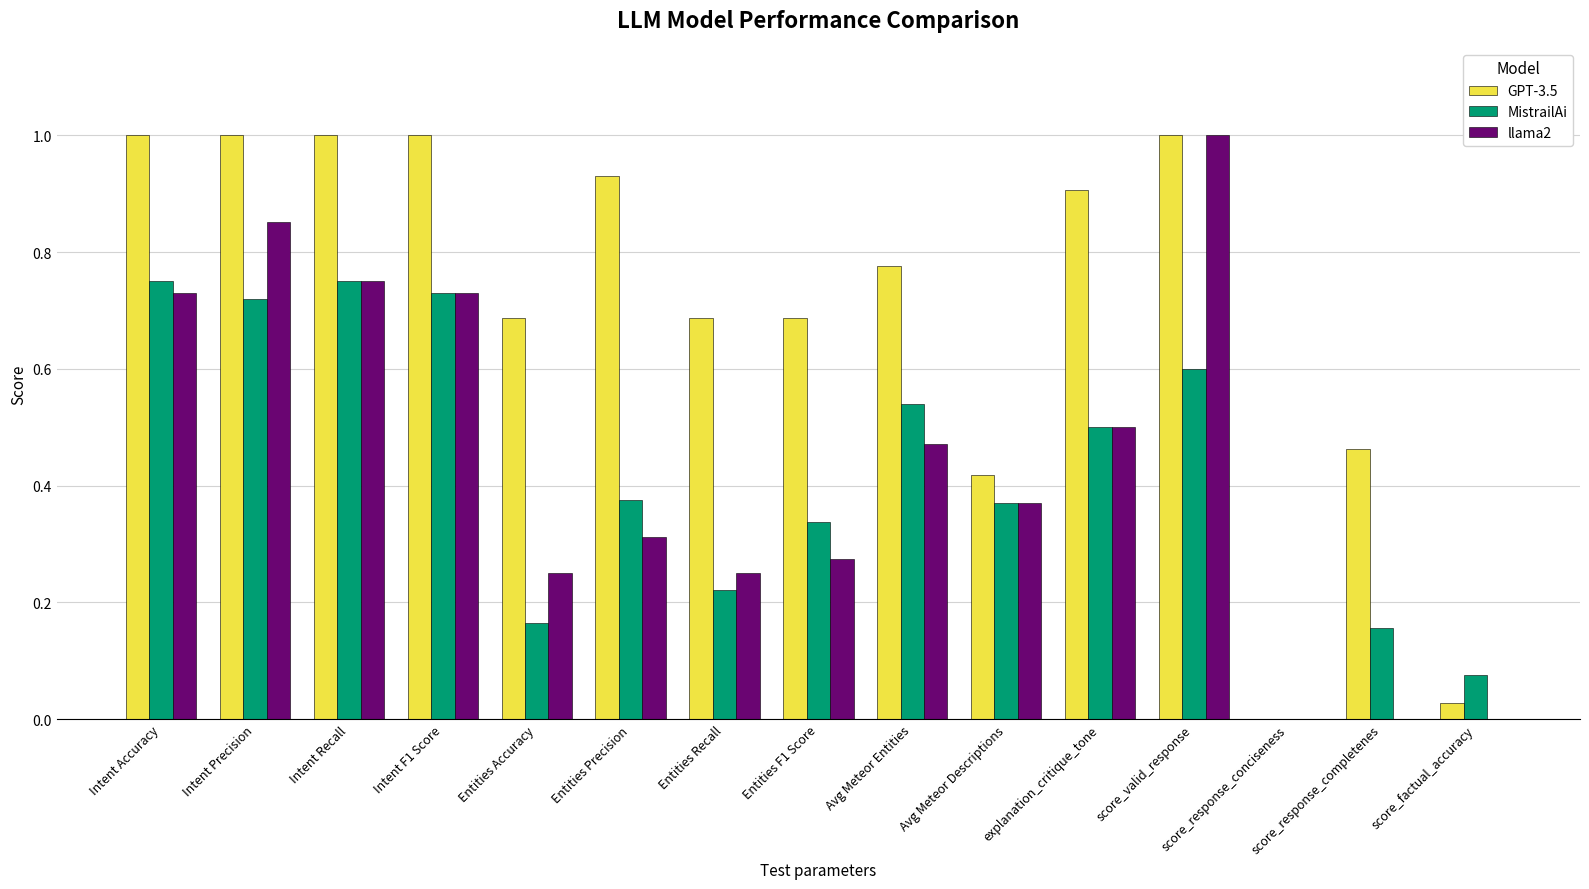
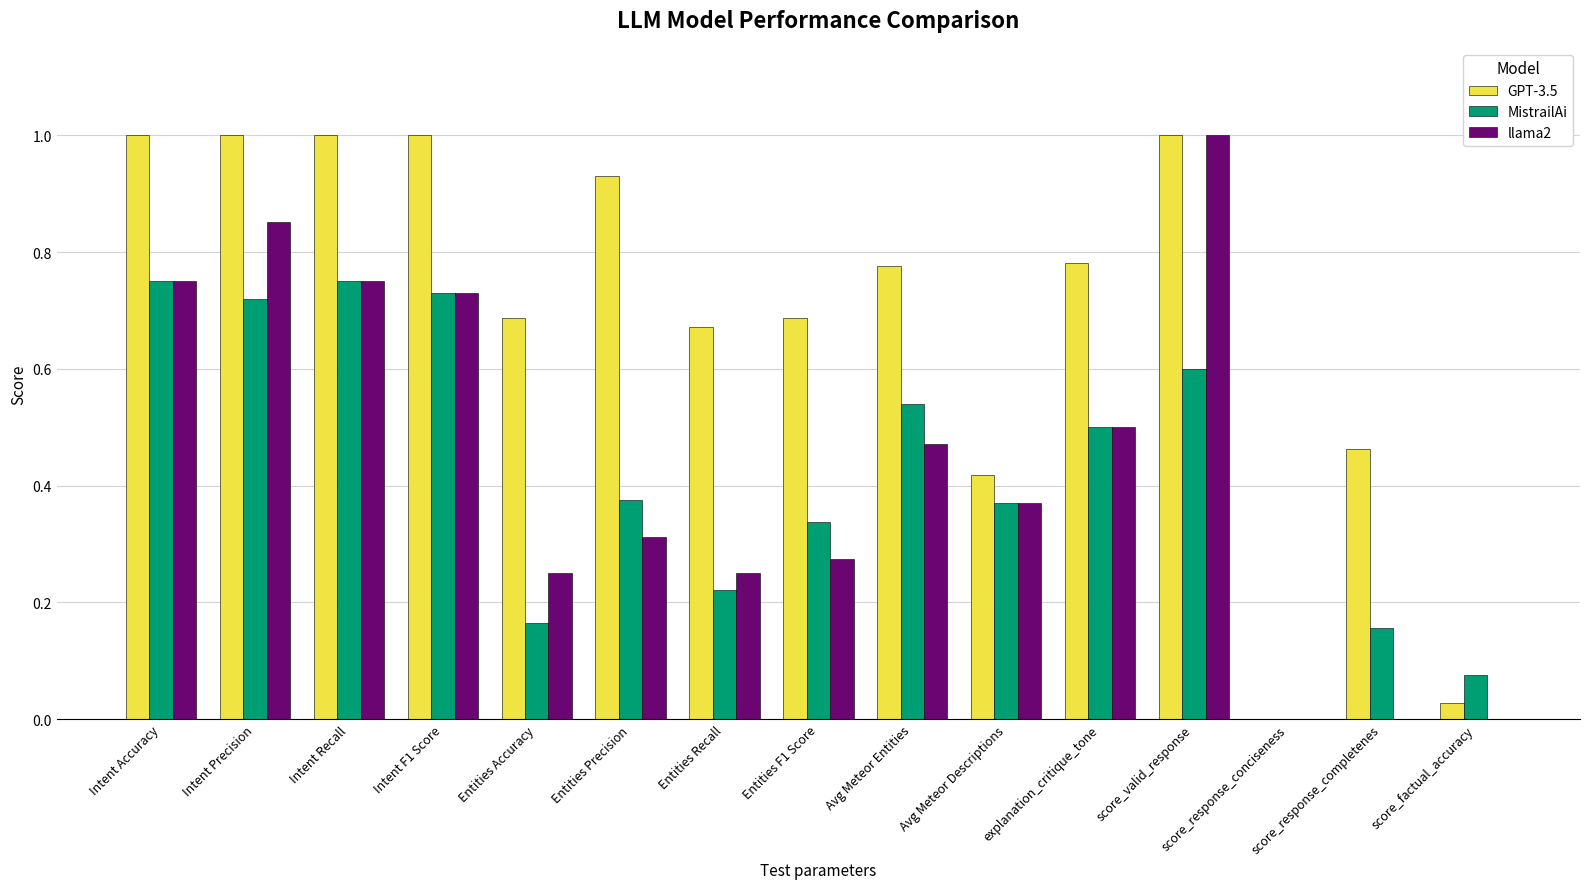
llama2, Intent Accuracy: 0.73 -> 0.75
GPT-3.5, Entities Recall: 0.69 -> 0.67
GPT-3.5, explanation_critique_tone: 0.91 -> 0.78
